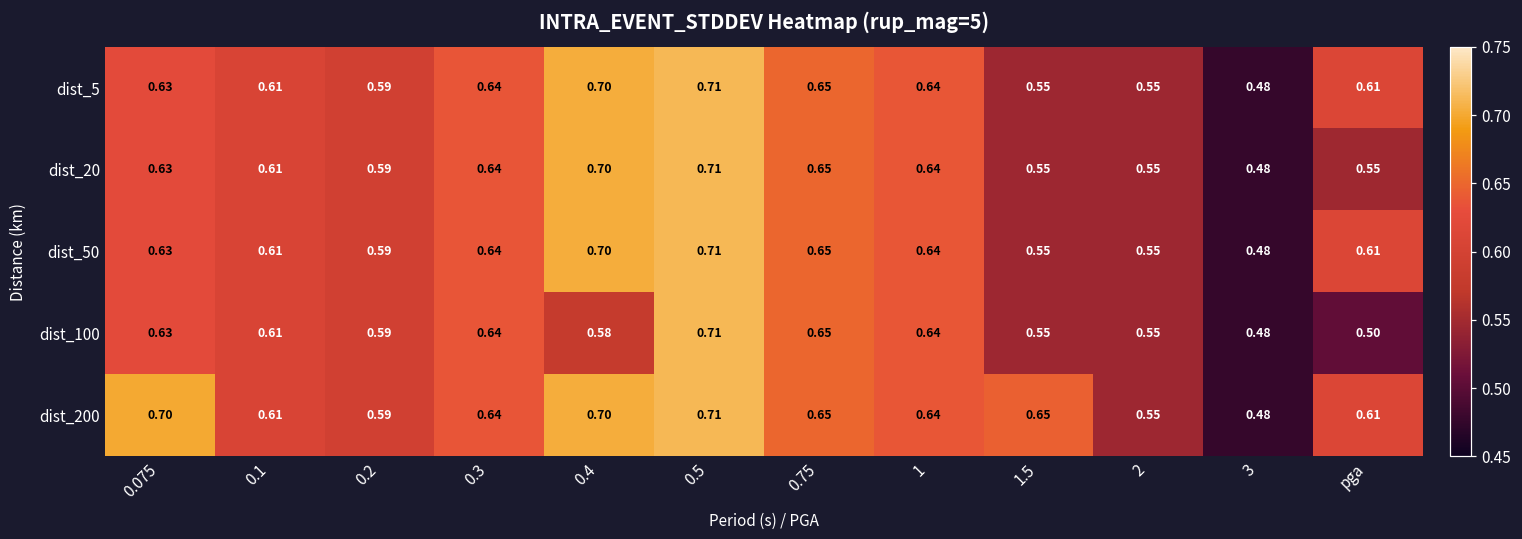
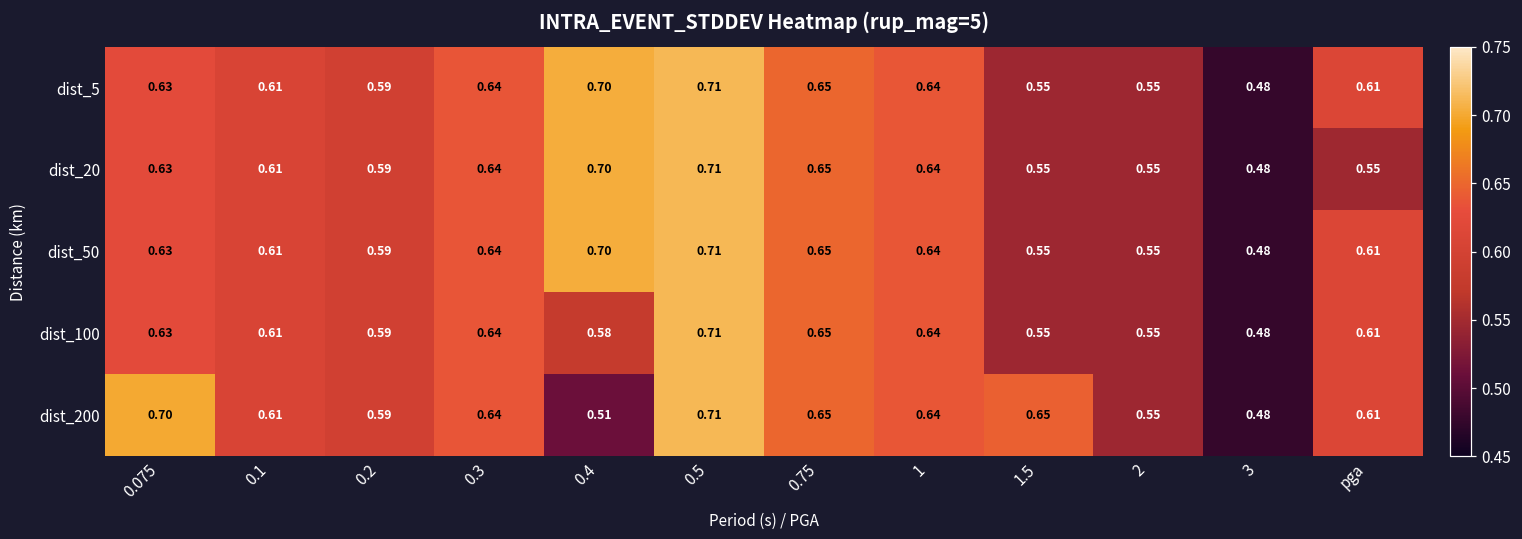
dist_100, pga: 0.50 -> 0.61
dist_200, 0.4: 0.70 -> 0.51
